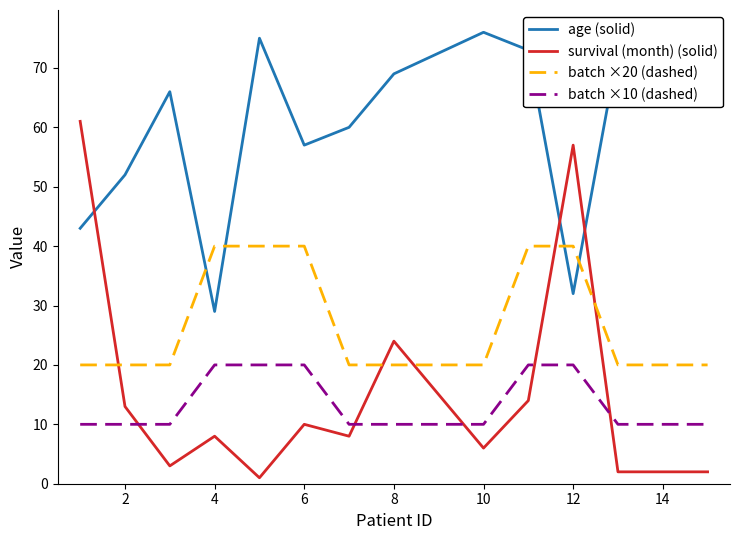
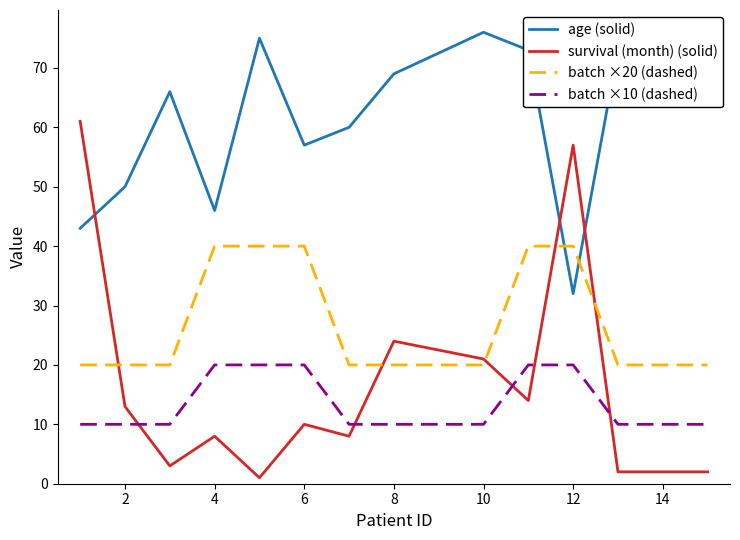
age (solid), 2: 52 -> 50
age (solid), 4: 29 -> 46
survival (month) (solid), 10: 6 -> 21
